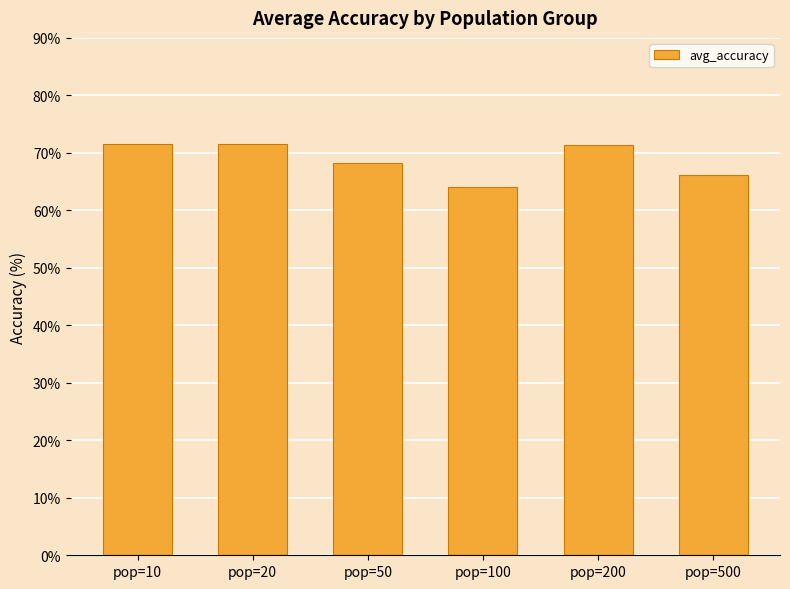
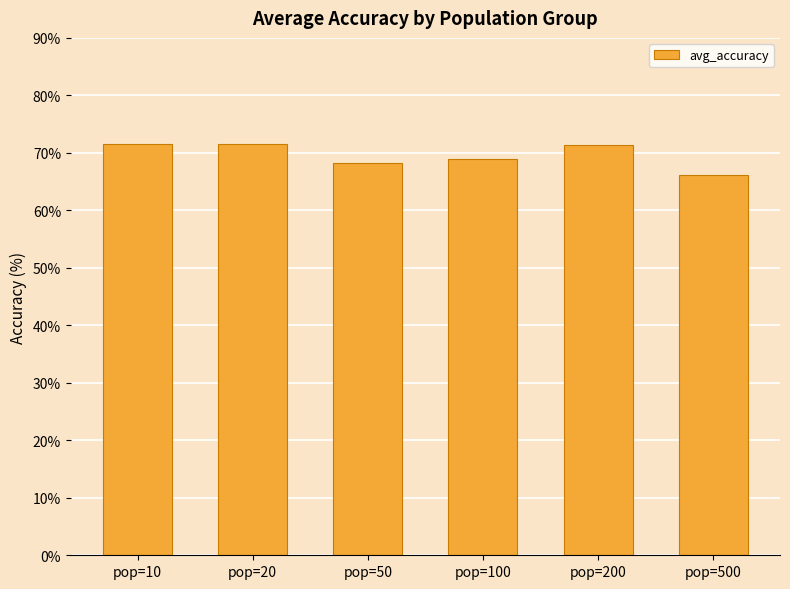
pop=100: 64% -> 69%
